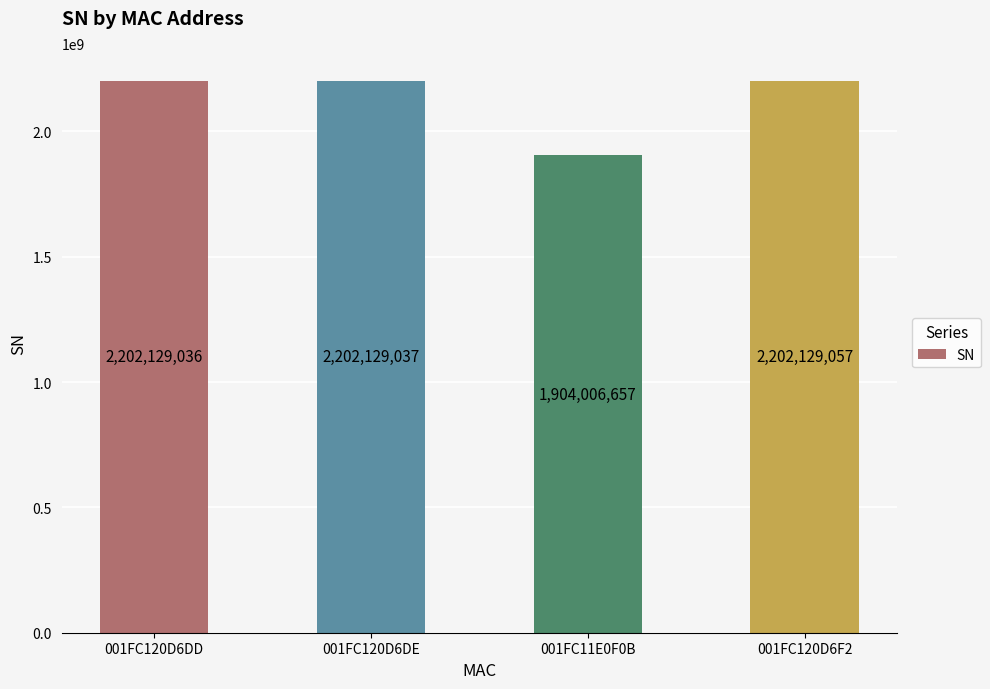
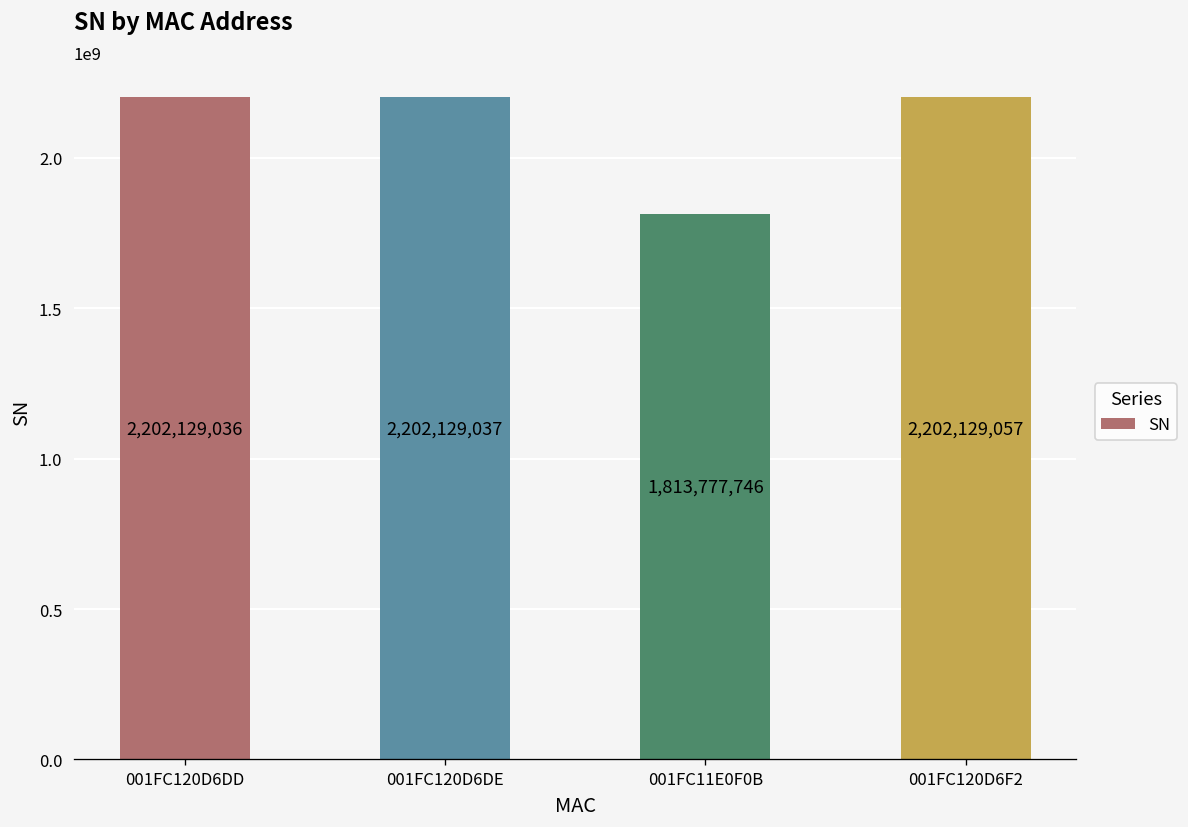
001FC11E0F0B: 1,904,006,657 -> 1,813,777,746
